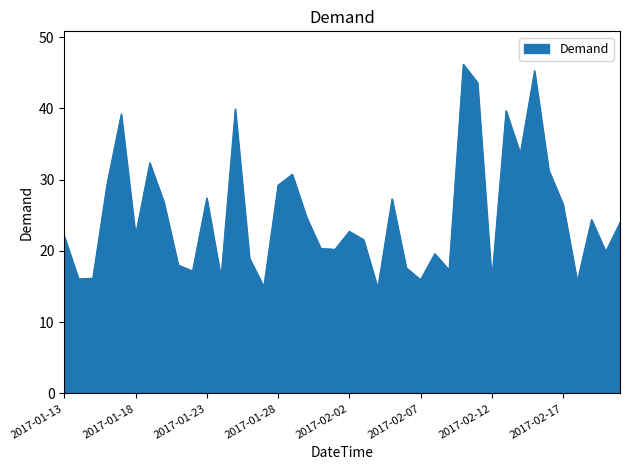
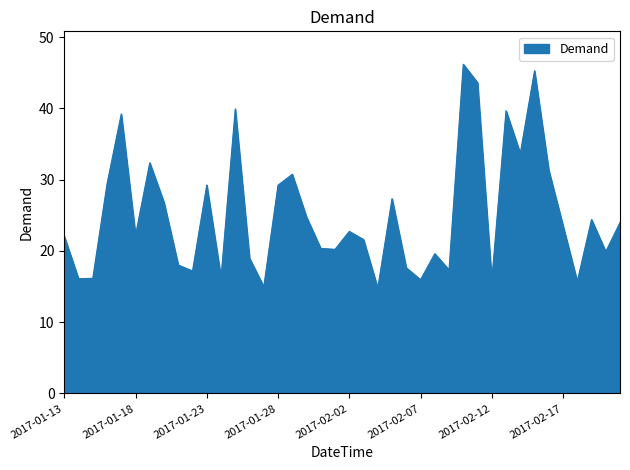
2017-01-23: 27 -> 29
2017-02-17: 27 -> 24
